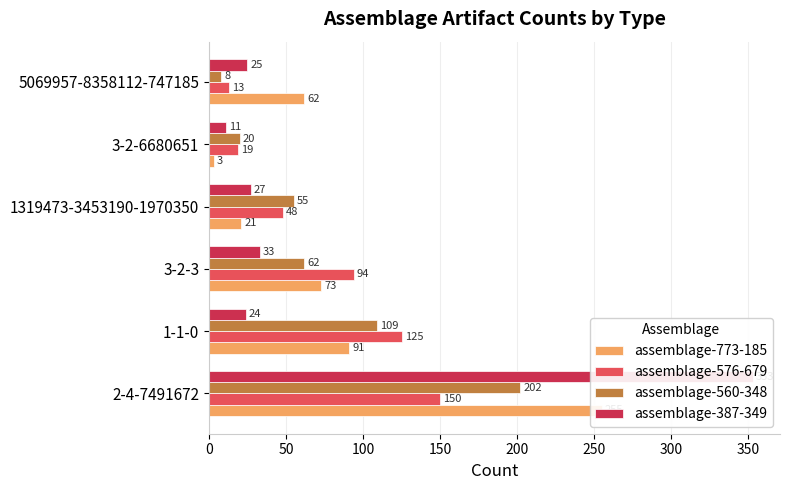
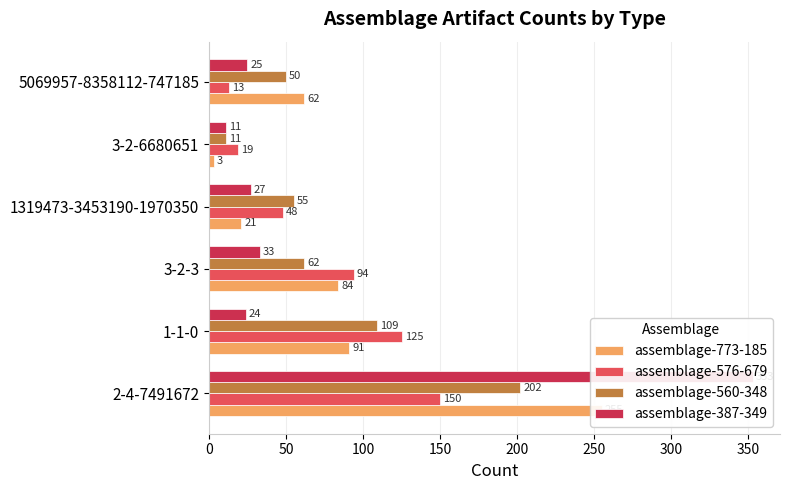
assemblage-560-348, 5069957-8358112-747185: 8 -> 50
assemblage-560-348, 3-2-6680651: 20 -> 11
assemblage-773-185, 3-2-3: 73 -> 84
